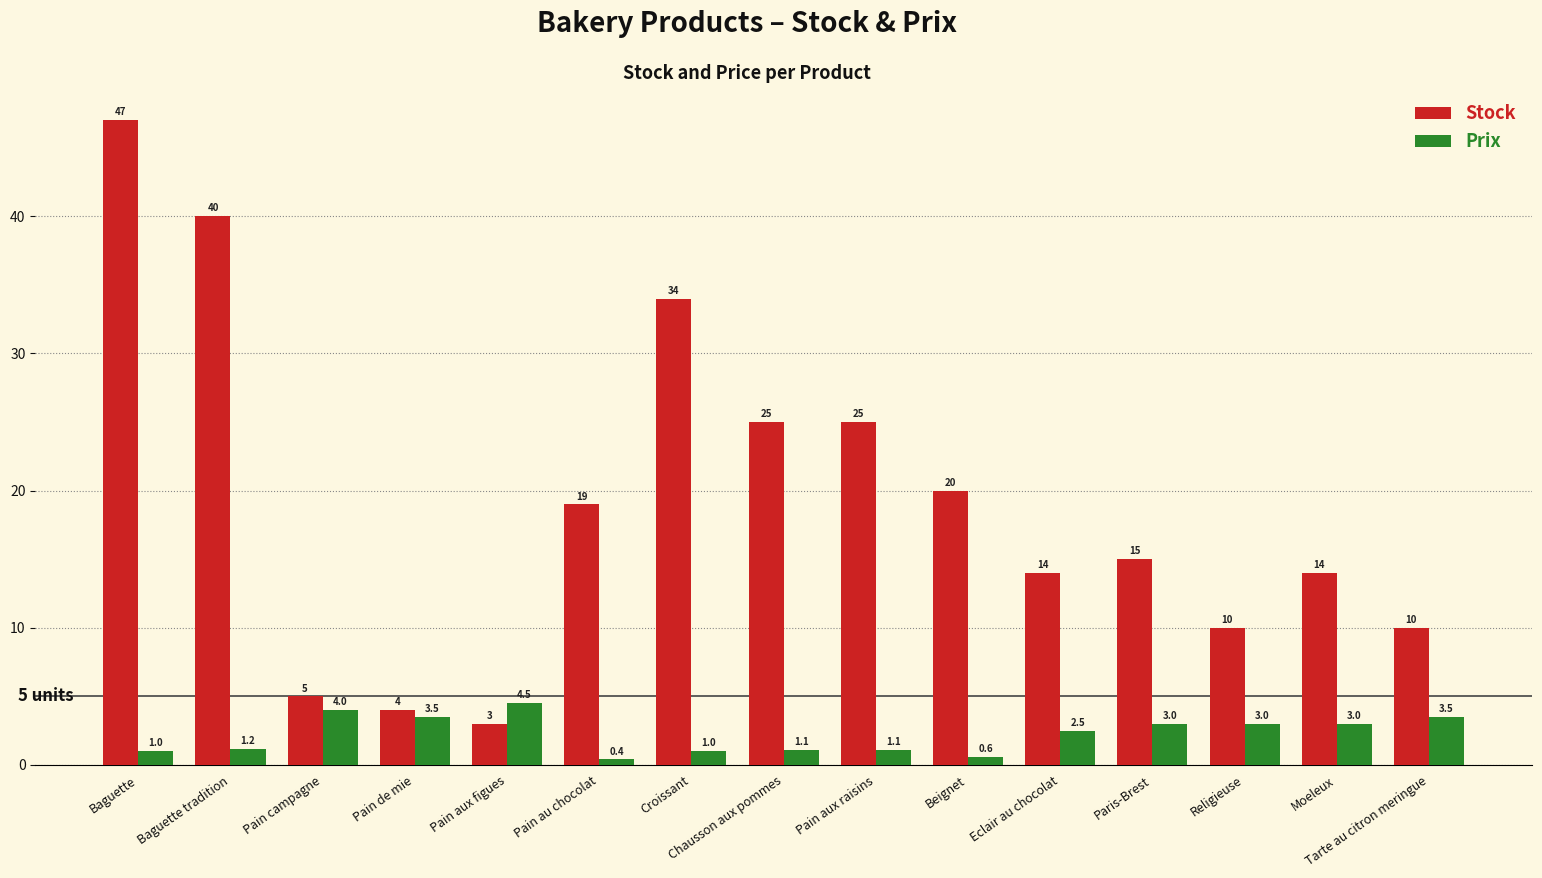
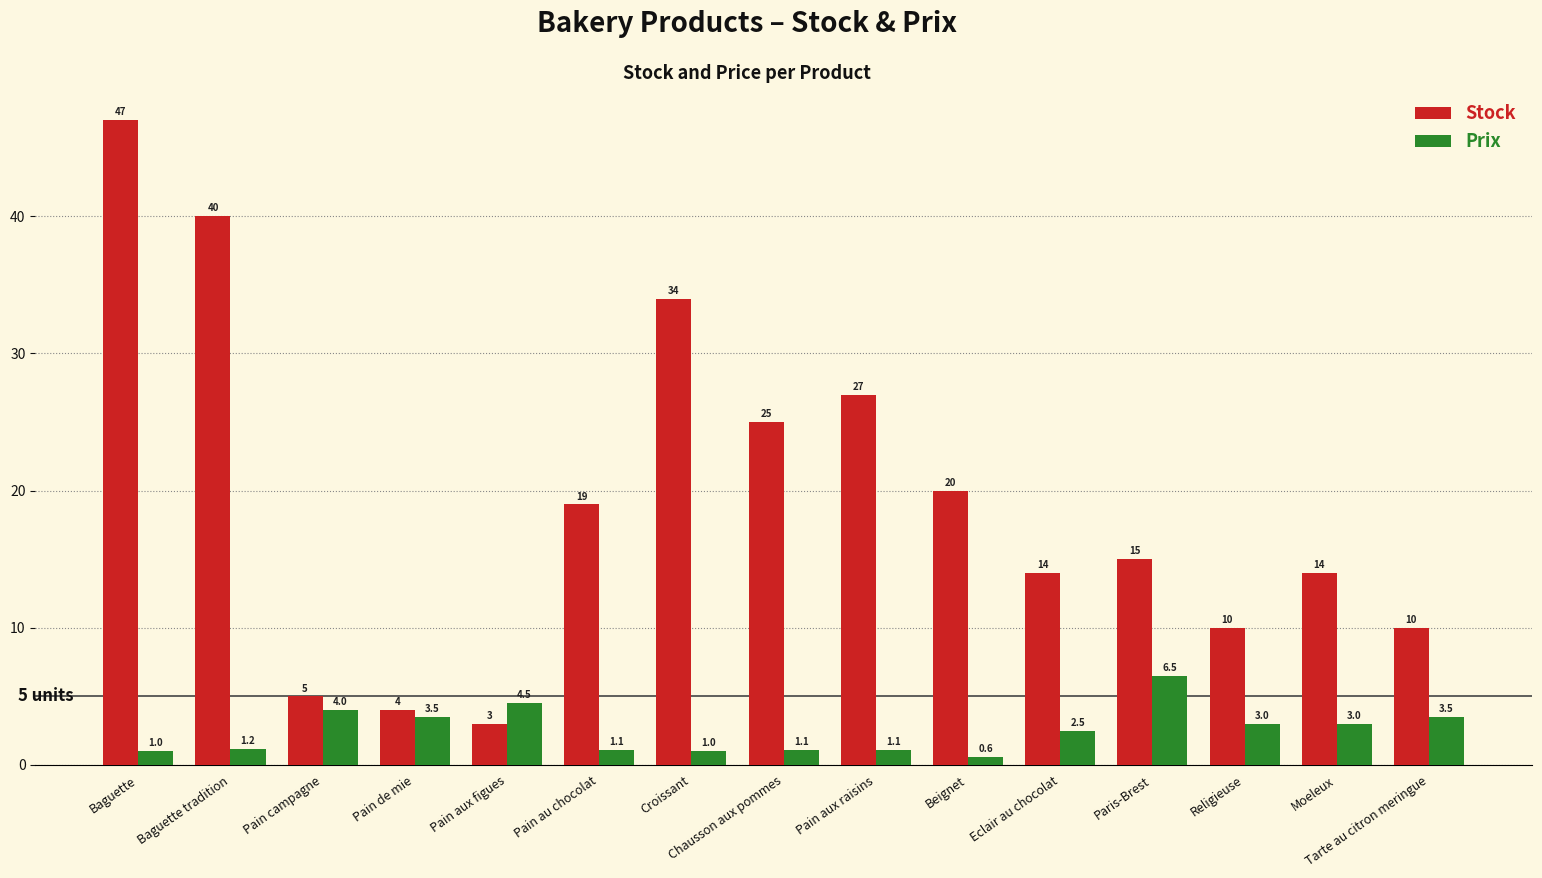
Prix, Pain au chocolat: 0.4 -> 1.1
Stock, Pain aux raisins: 25 -> 27
Prix, Paris-Brest: 3.0 -> 6.5
